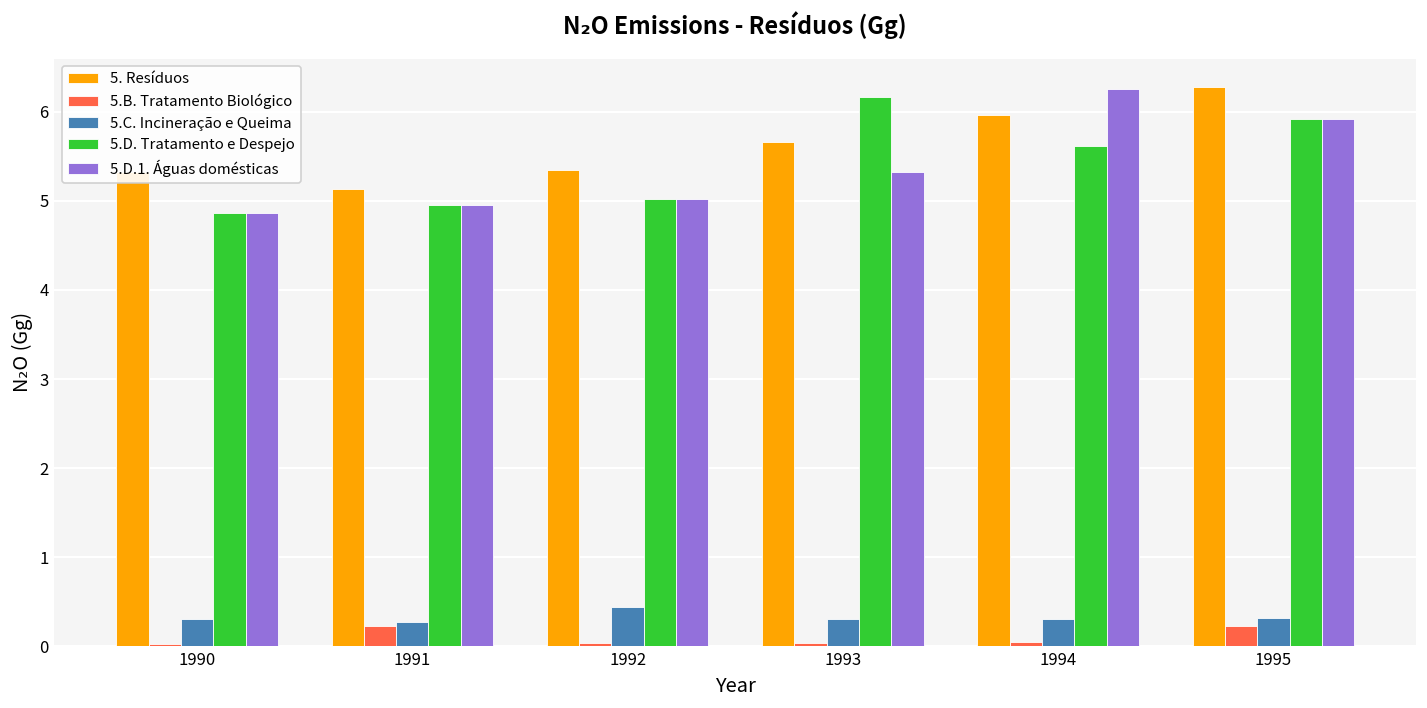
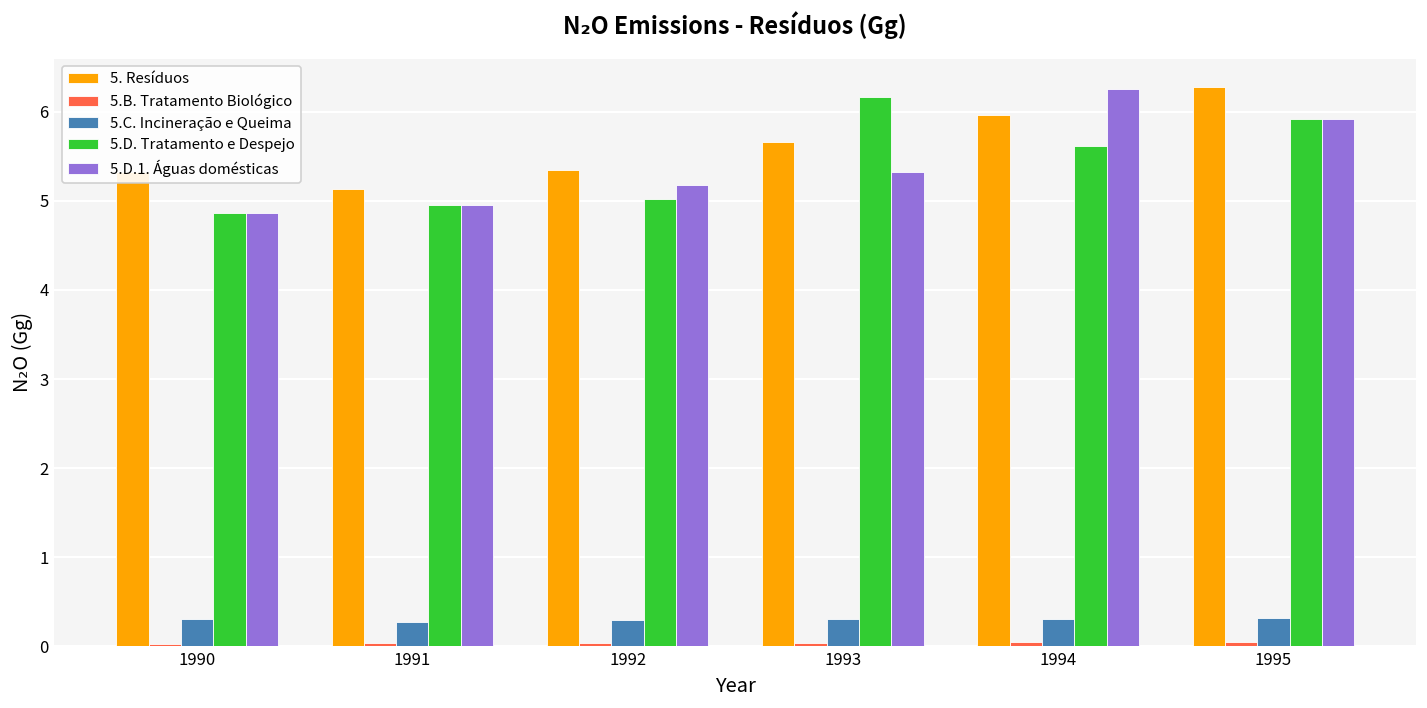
5.B. Tratamento Biológico, 1991: 0.2 -> 0.0
5.C. Incineração e Queima, 1992: 0.4 -> 0.3
5.D.1. Águas domésticas, 1992: 5.0 -> 5.2
5.B. Tratamento Biológico, 1995: 0.2 -> 0.0
